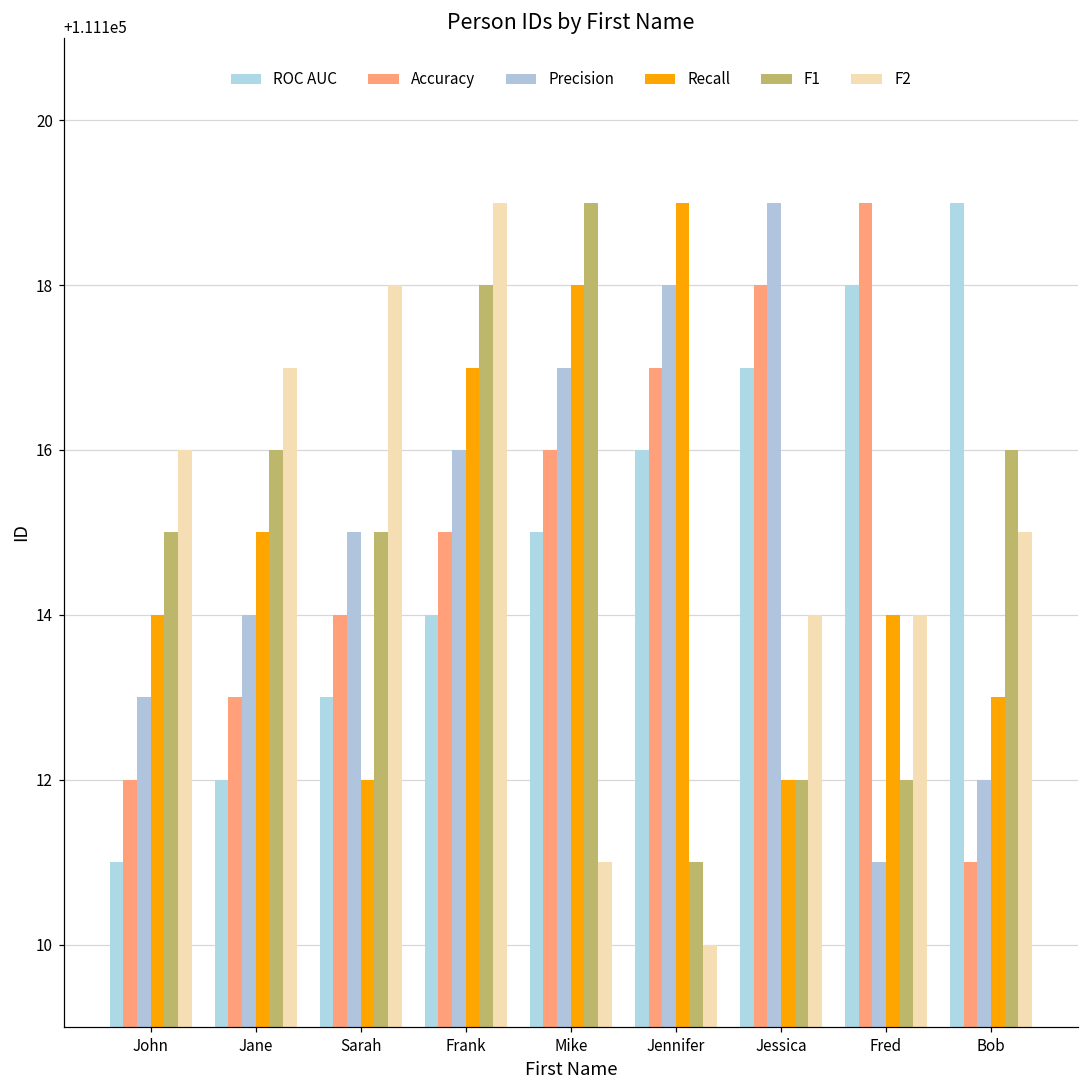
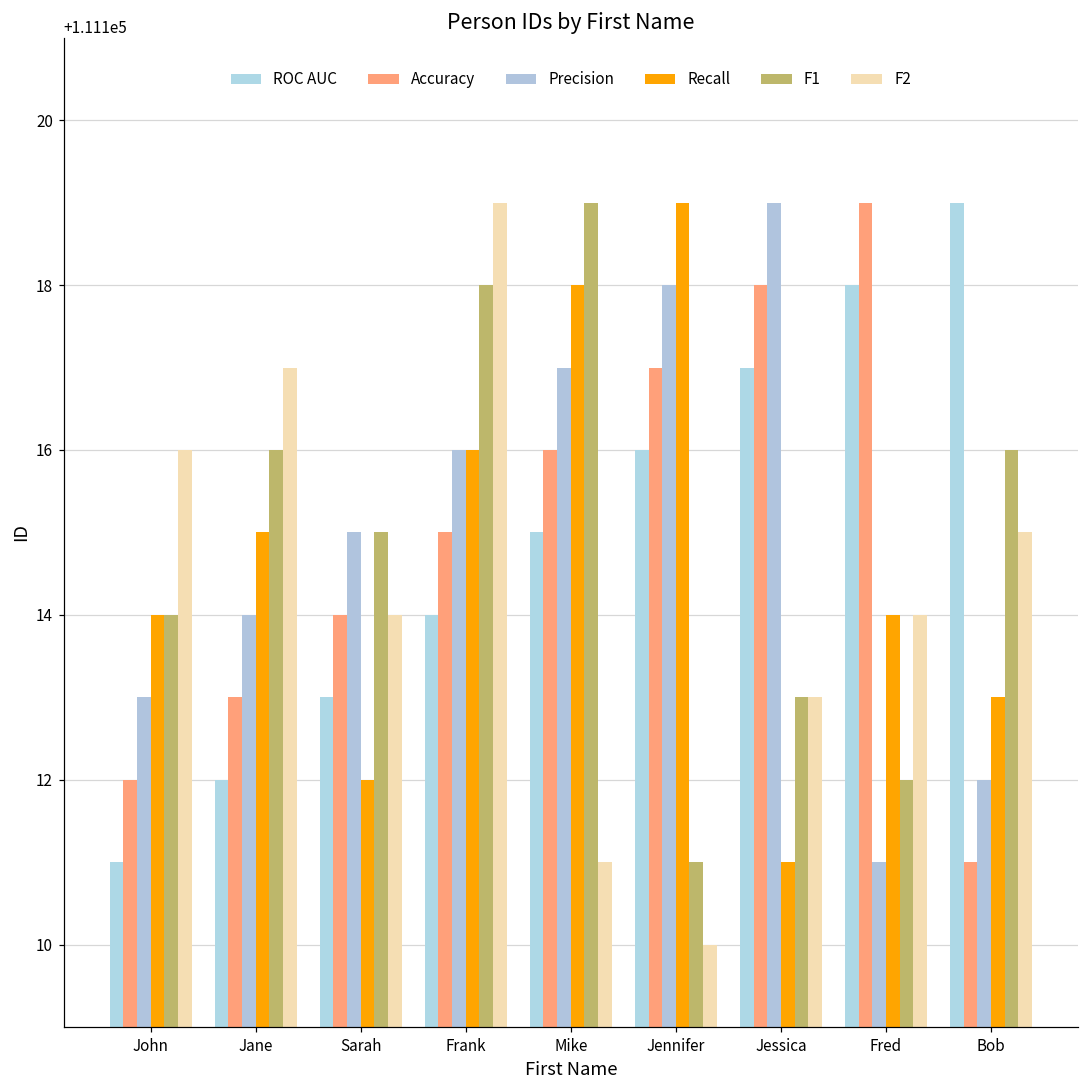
F1, John: 111115 -> 111114
F2, Sarah: 111118 -> 111114
Recall, Frank: 111117 -> 111116
Recall, Jessica: 111112 -> 111111
F1, Jessica: 111112 -> 111113
F2, Jessica: 111114 -> 111113
